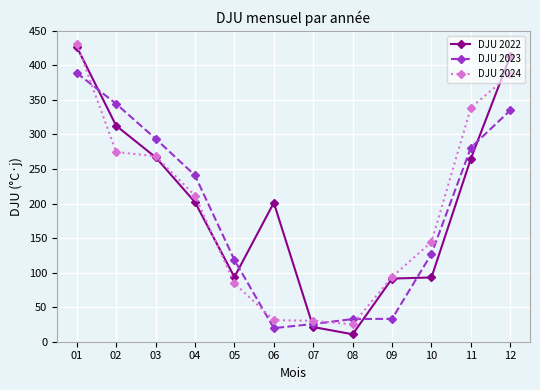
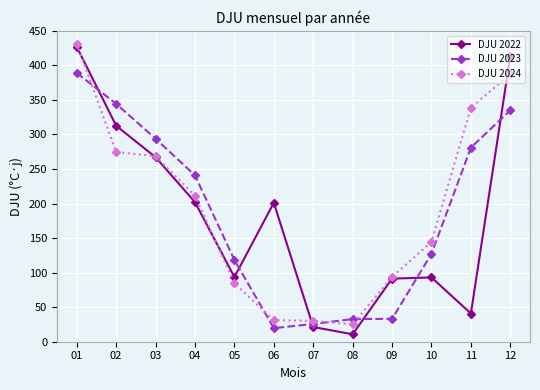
DJU 2022, 11: 270 -> 40
